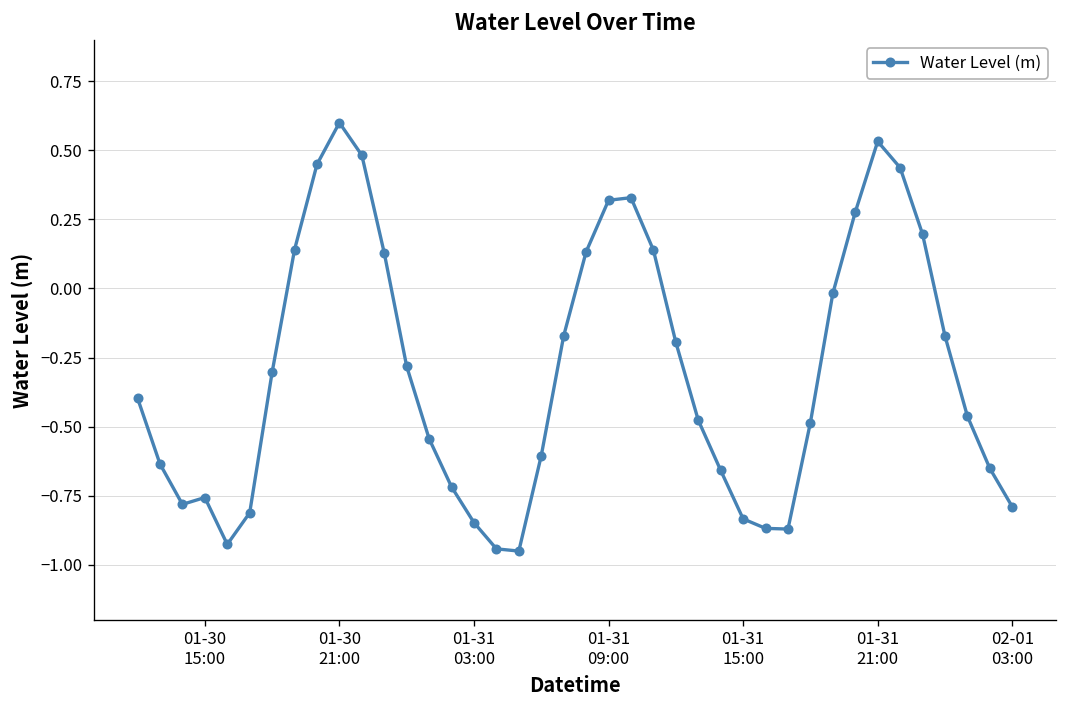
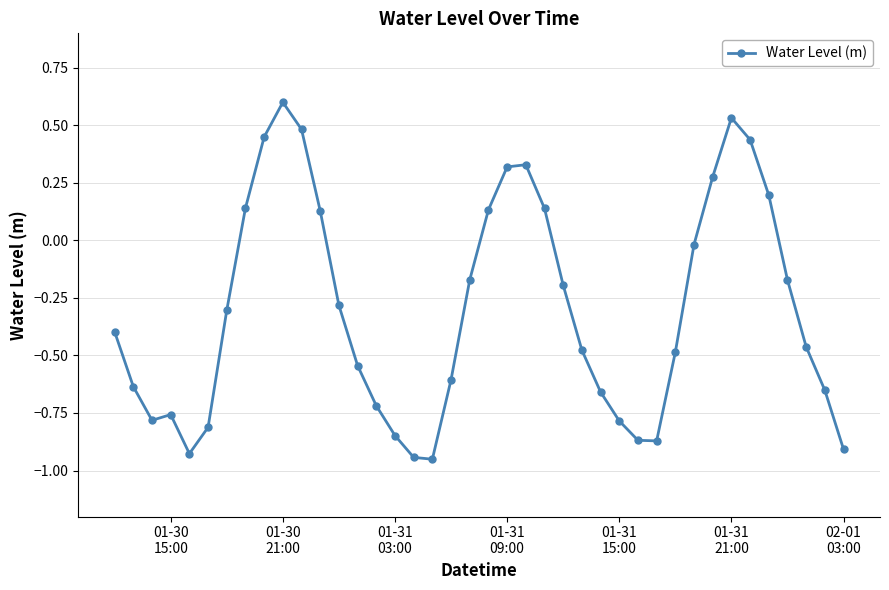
01-31 15:00: -0.83 -> -0.78
02-01 03:00: -0.79 -> -0.91
